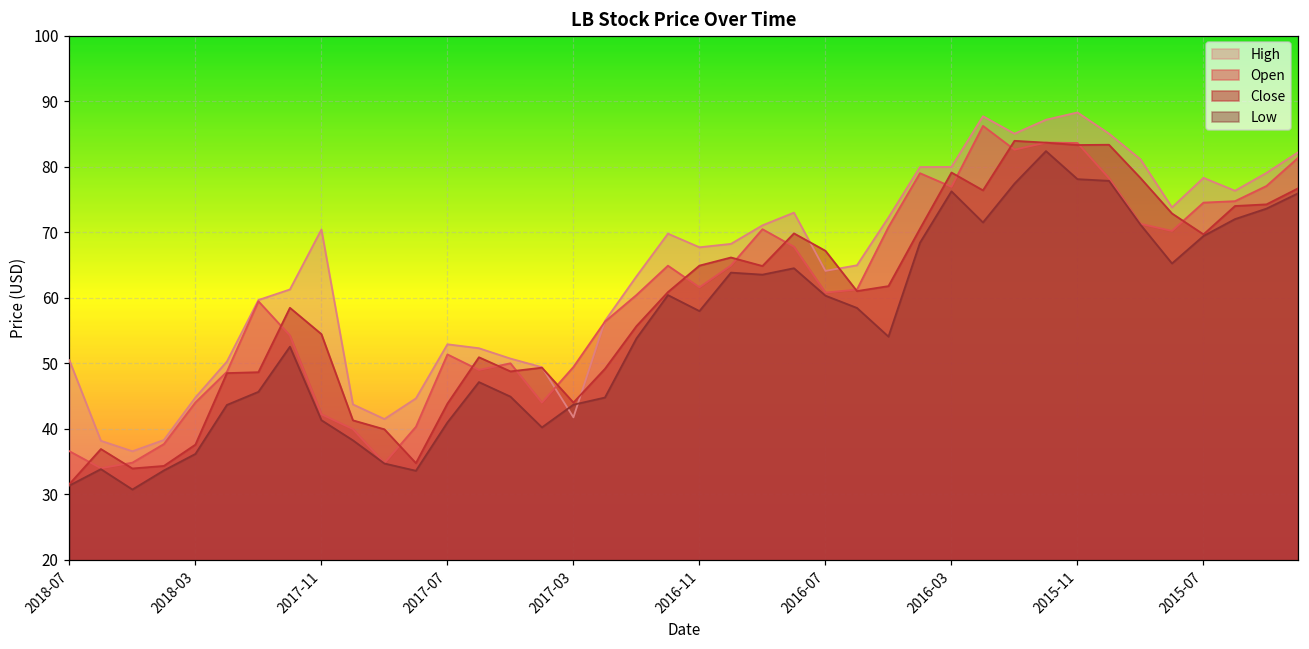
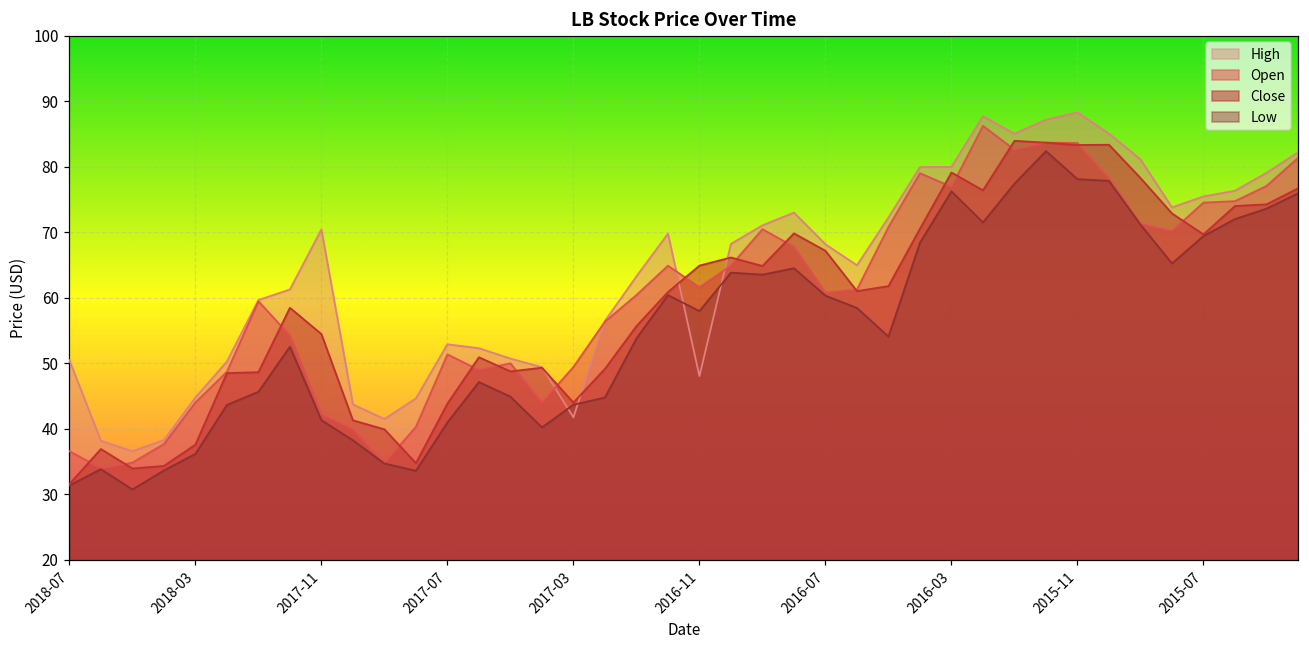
High, 2016-11: 68 -> 48
High, 2016-07: 64 -> 68
High, 2015-07: 78 -> 75
